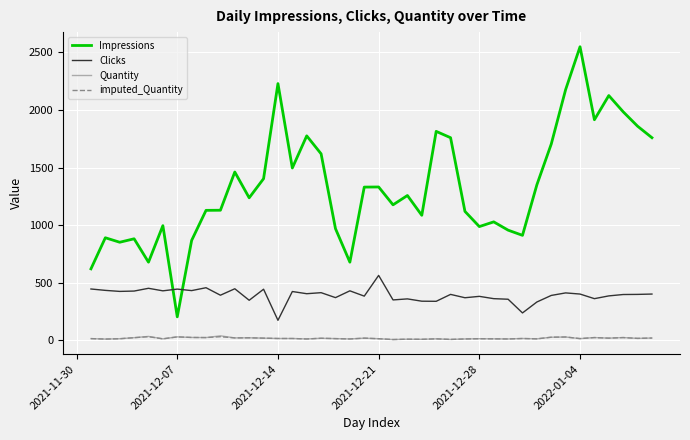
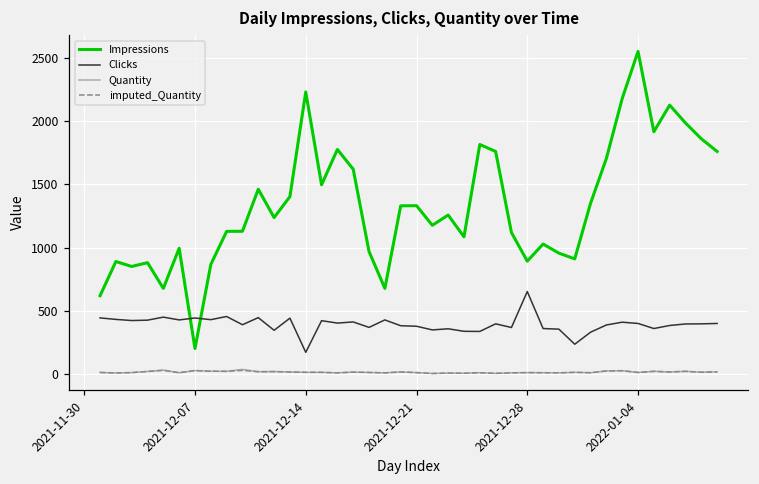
Clicks, 2021-12-21: 560 -> 380
Impressions, 2021-12-28: 990 -> 890
Clicks, 2021-12-28: 380 -> 650
